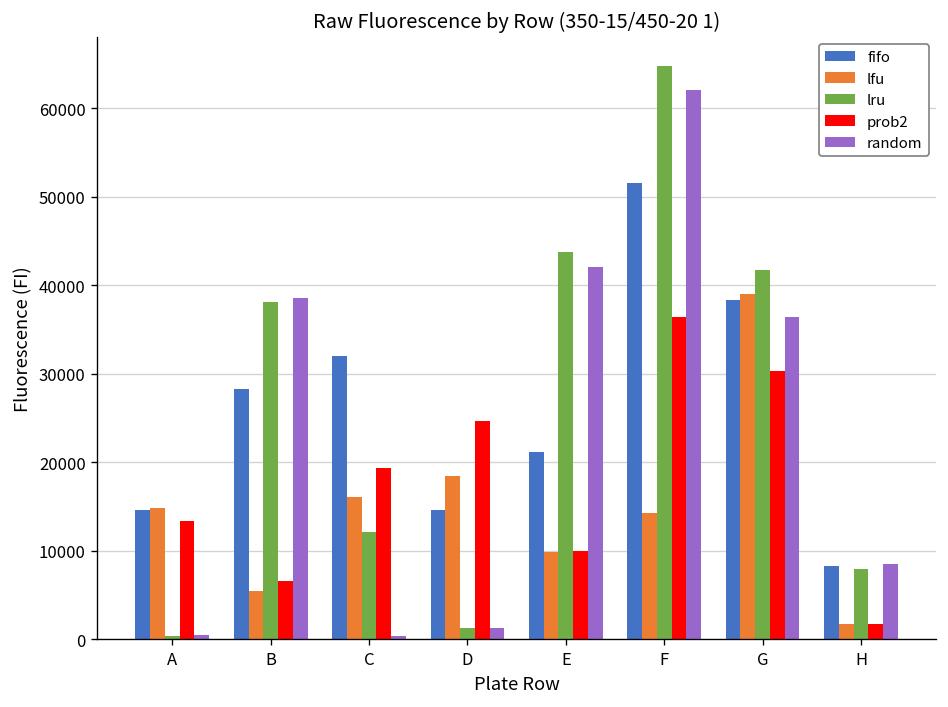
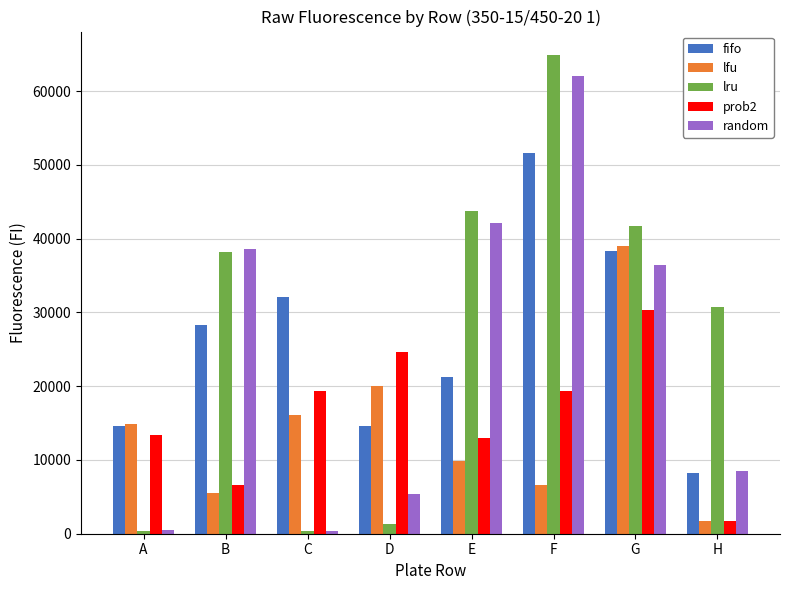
lru, C: 12000 -> 0
lfu, D: 18000 -> 20000
random, D: 1000 -> 5000
prob2, E: 10000 -> 13000
lfu, F: 14000 -> 7000
prob2, F: 36000 -> 19000
lru, H: 8000 -> 31000
